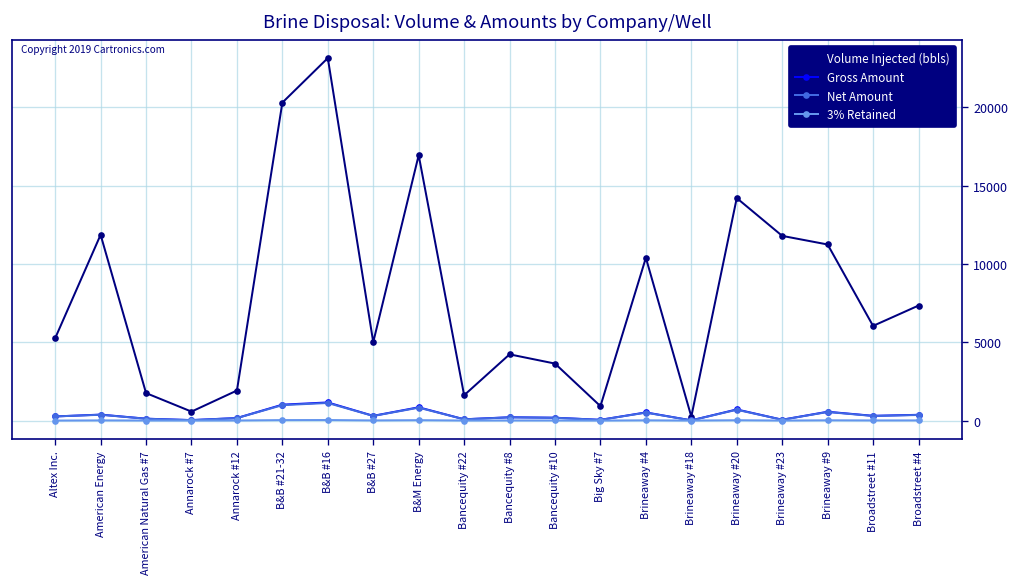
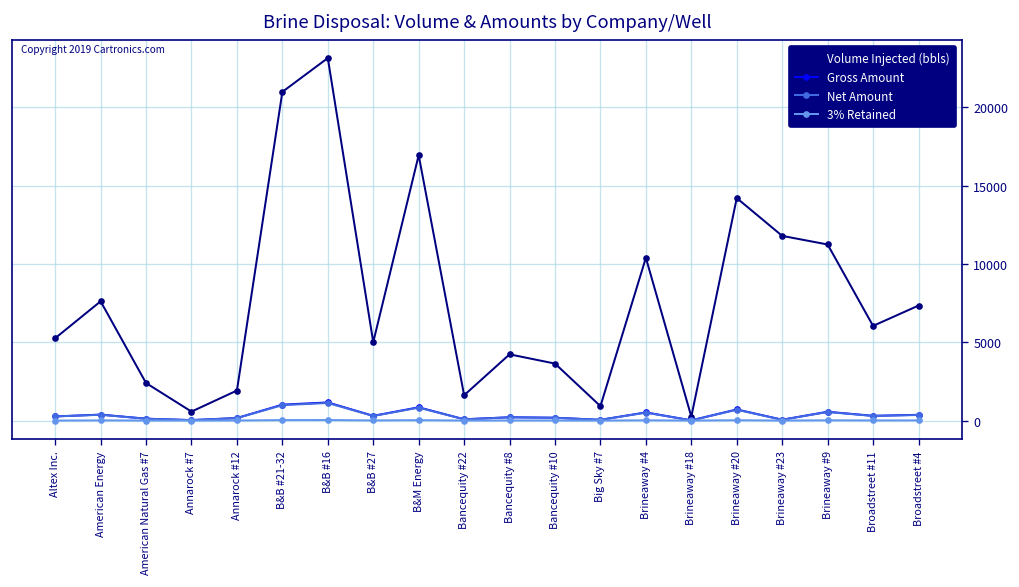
Volume Injected (bbls), American Energy: 11900 -> 7600
Volume Injected (bbls), American Natural Gas #7: 1800 -> 2400
Volume Injected (bbls), B&B #21-32: 20300 -> 21000
